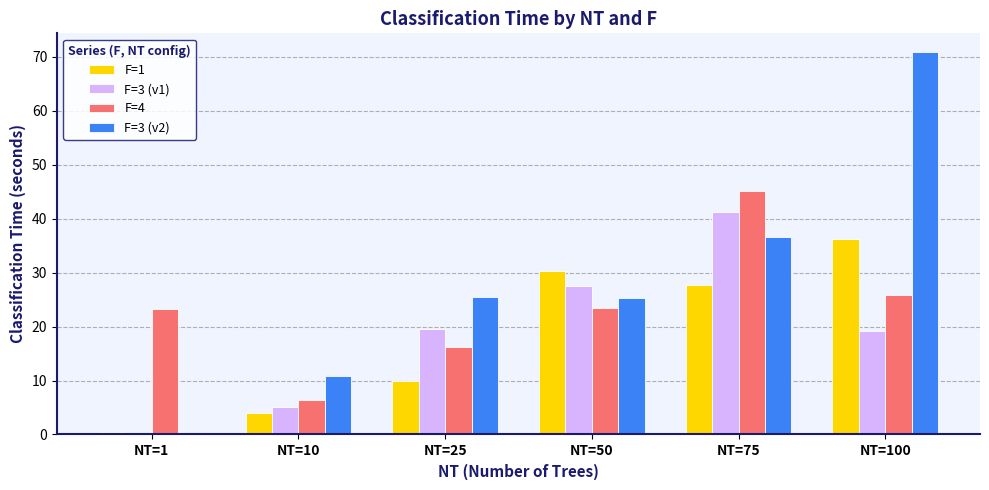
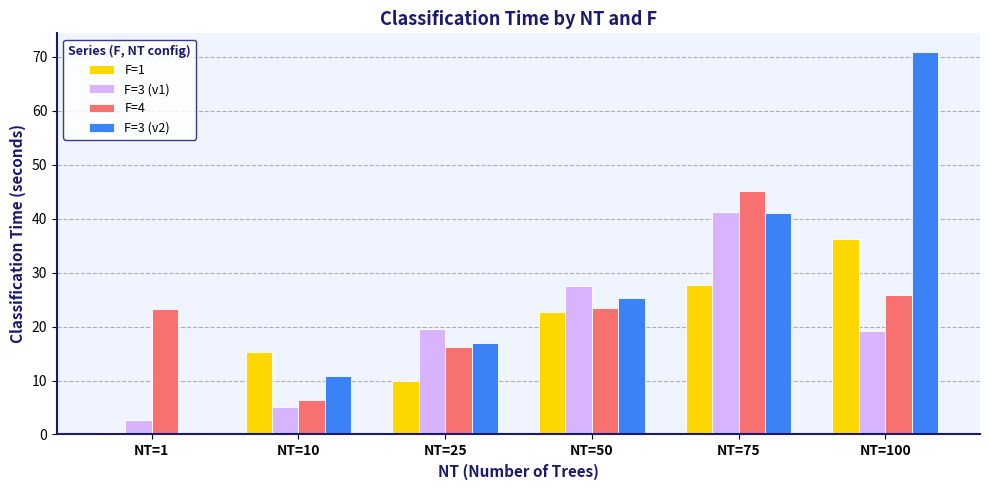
F=3 (v1), NT=1: 0 -> 3
F=1, NT=10: 4 -> 15
F=3 (v2), NT=25: 26 -> 17
F=1, NT=50: 30 -> 23
F=3 (v2), NT=75: 37 -> 41
